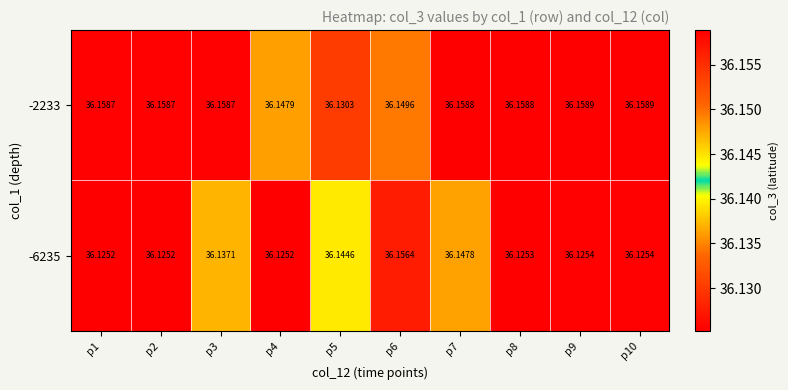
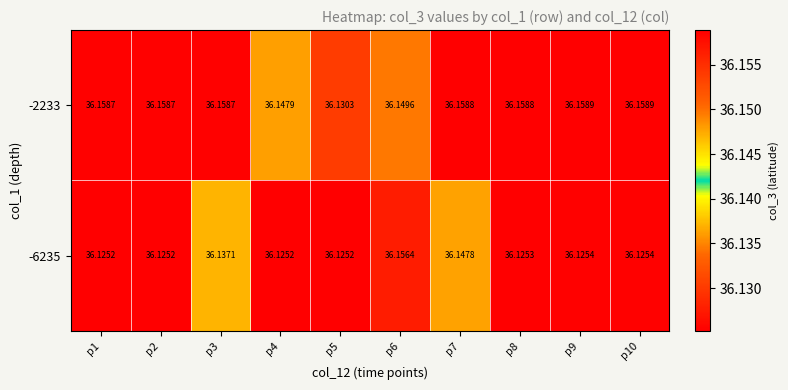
-6235, p5: 36.1446 -> 36.1252
